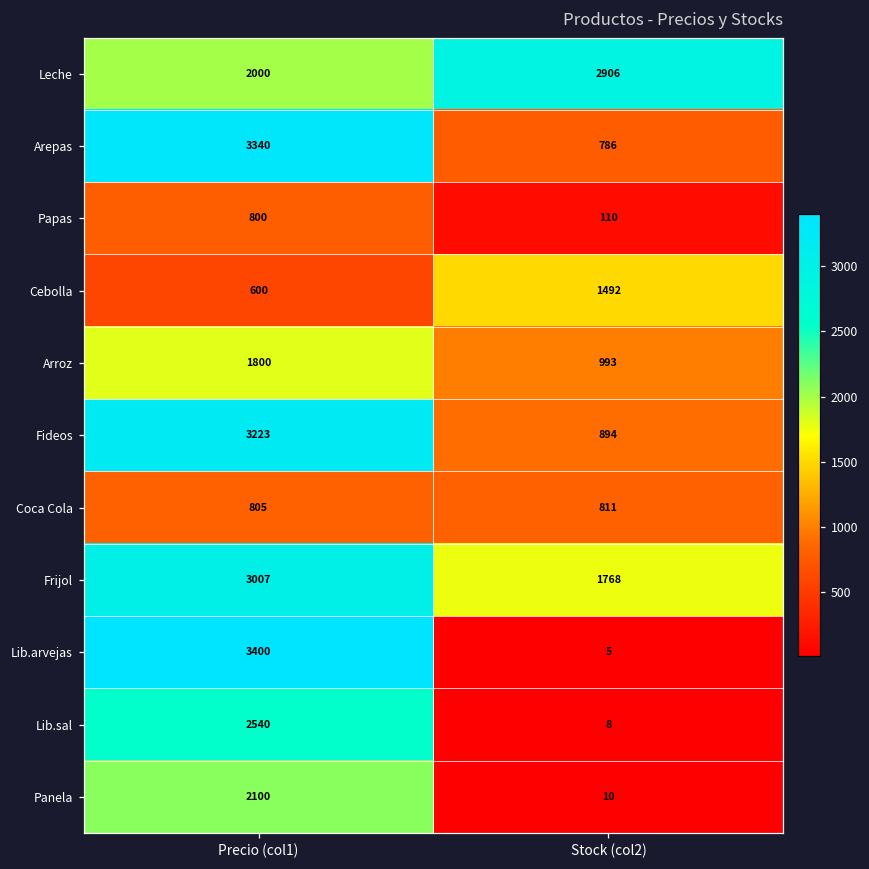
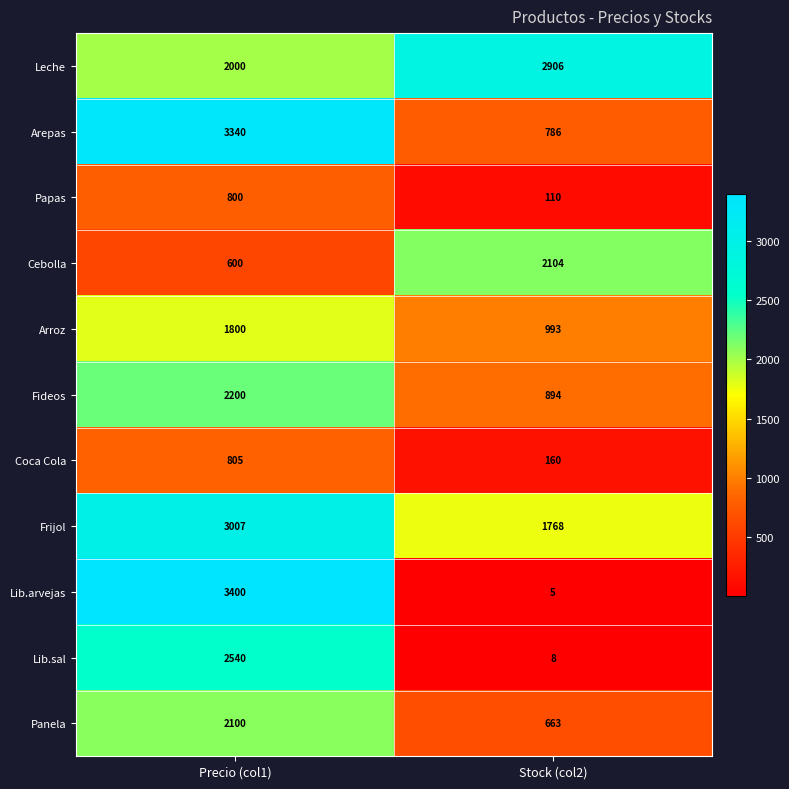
Cebolla, Stock (col2): 1492 -> 2104
Fideos, Precio (col1): 3223 -> 2200
Coca Cola, Stock (col2): 811 -> 160
Panela, Stock (col2): 10 -> 663
